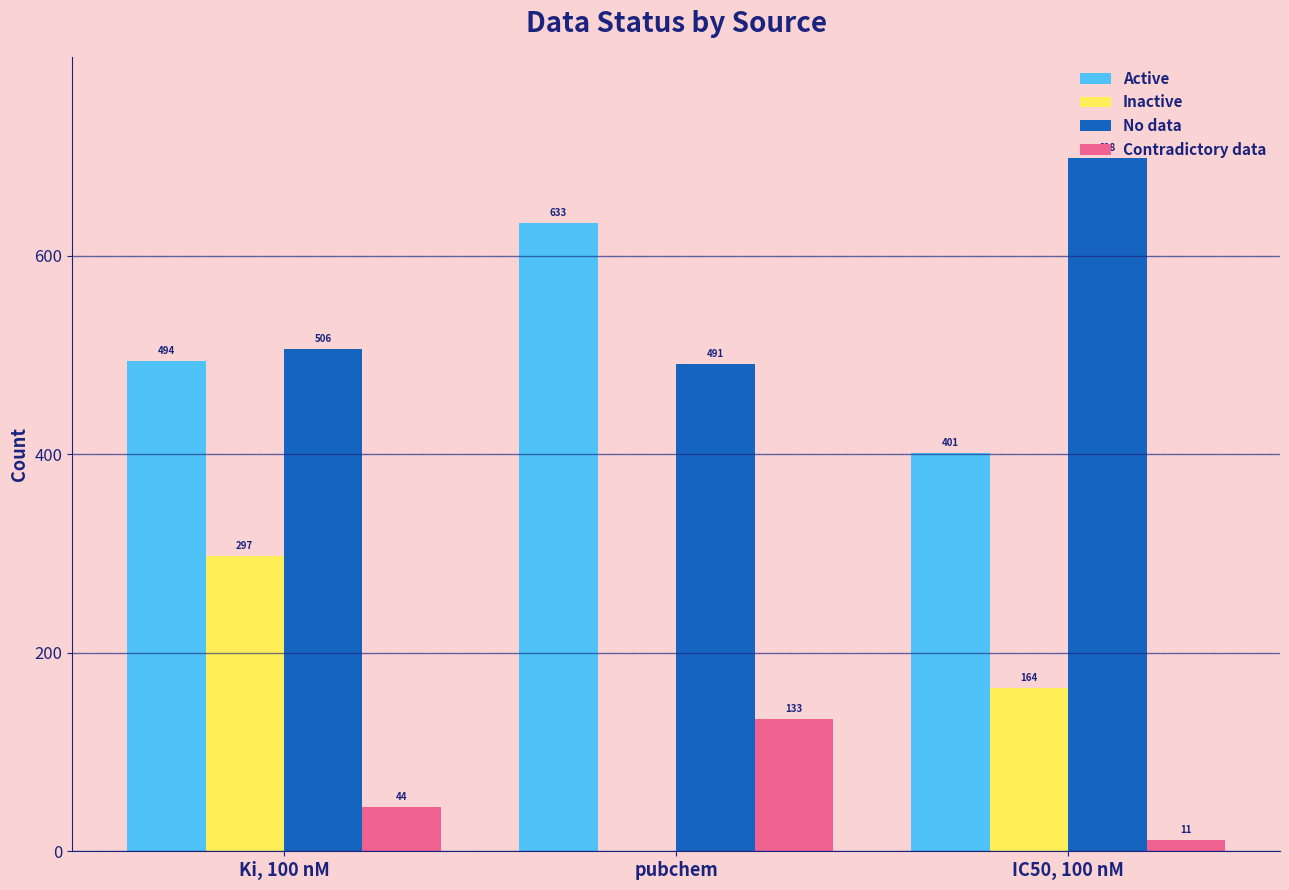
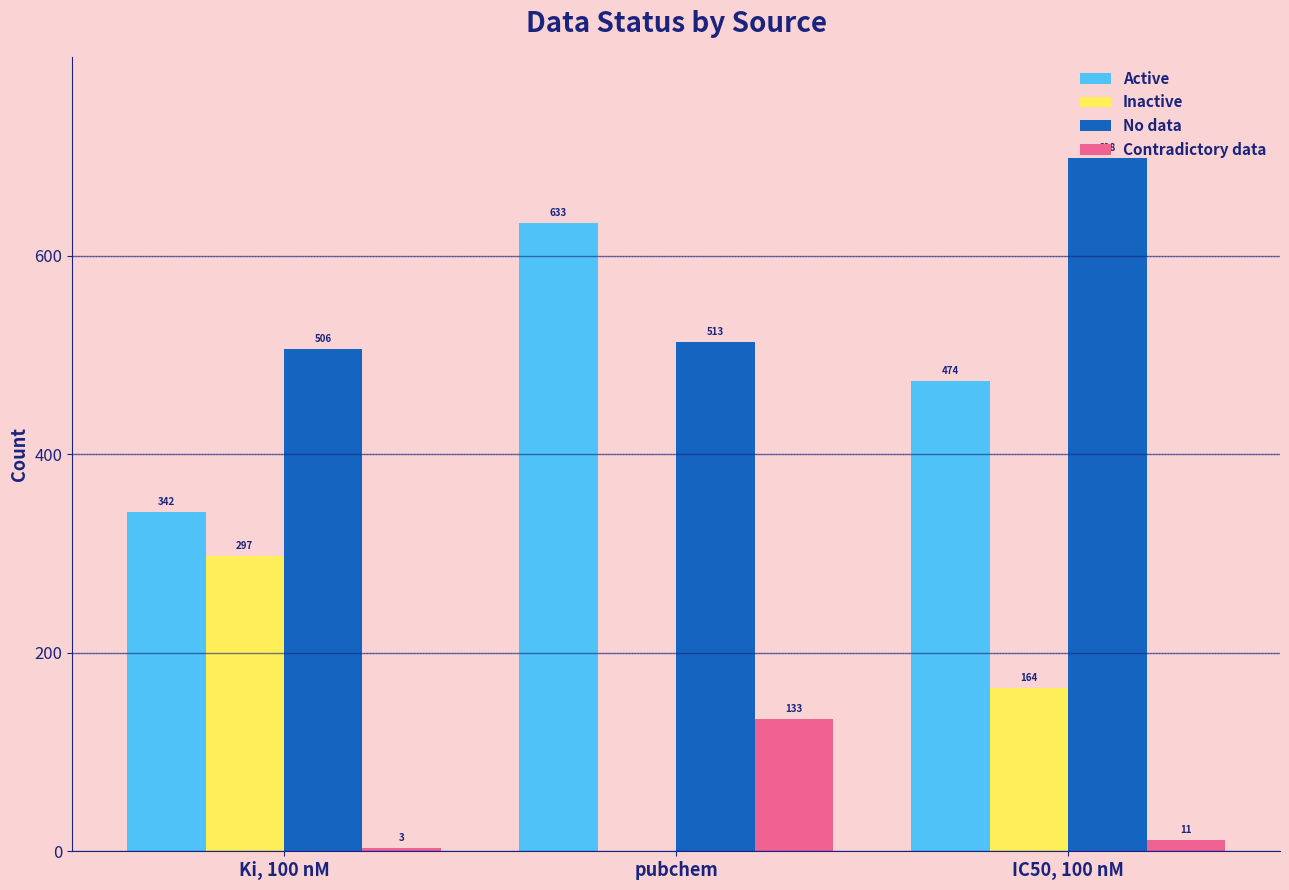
Active, Ki, 100 nM: 494 -> 342
Contradictory data, Ki, 100 nM: 44 -> 3
No data, pubchem: 491 -> 513
Active, IC50, 100 nM: 401 -> 474
